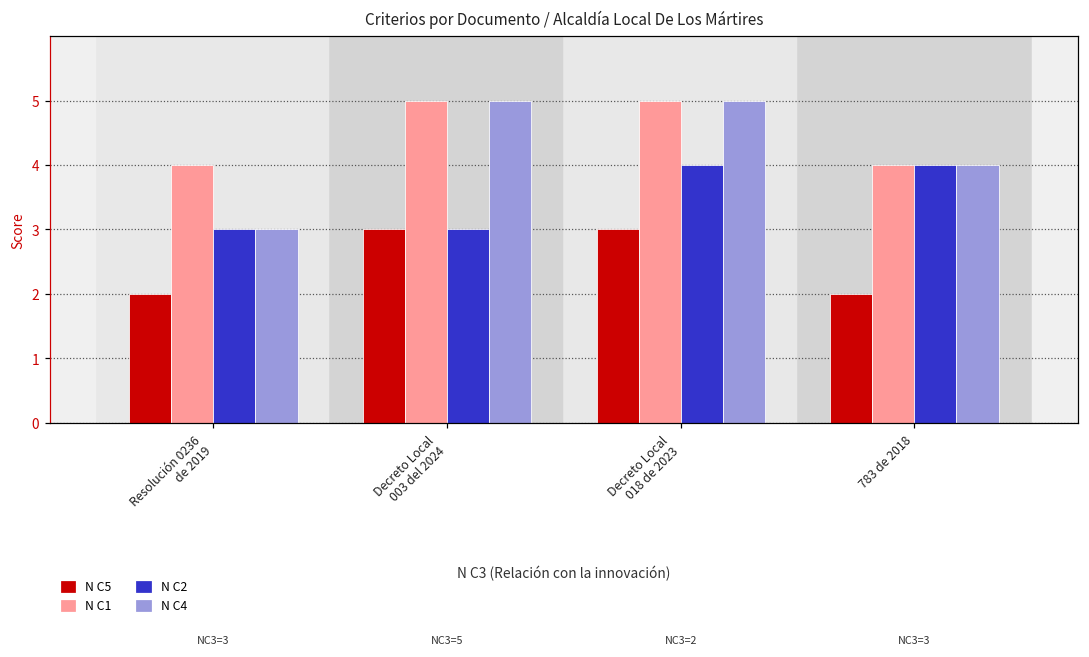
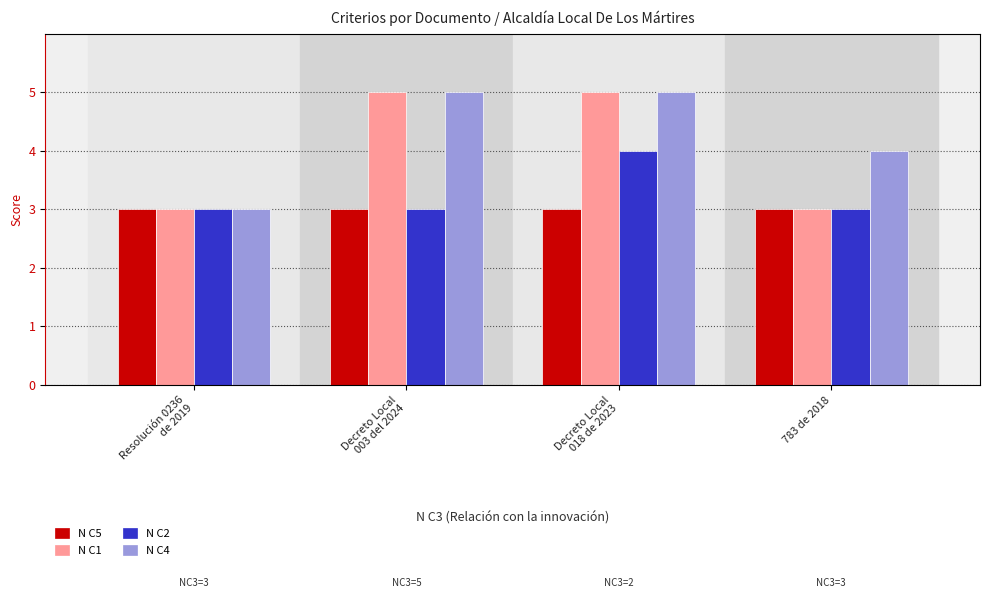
N C5, Resolución 0236 de 2019: 2 -> 3
N C1, Resolución 0236 de 2019: 4 -> 3
N C5, 783 de 2018: 2 -> 3
N C1, 783 de 2018: 4 -> 3
N C2, 783 de 2018: 4 -> 3
